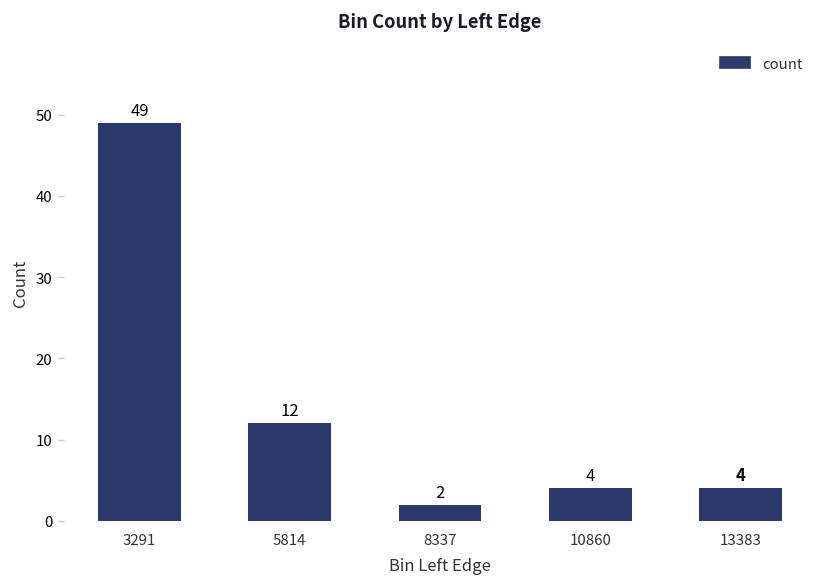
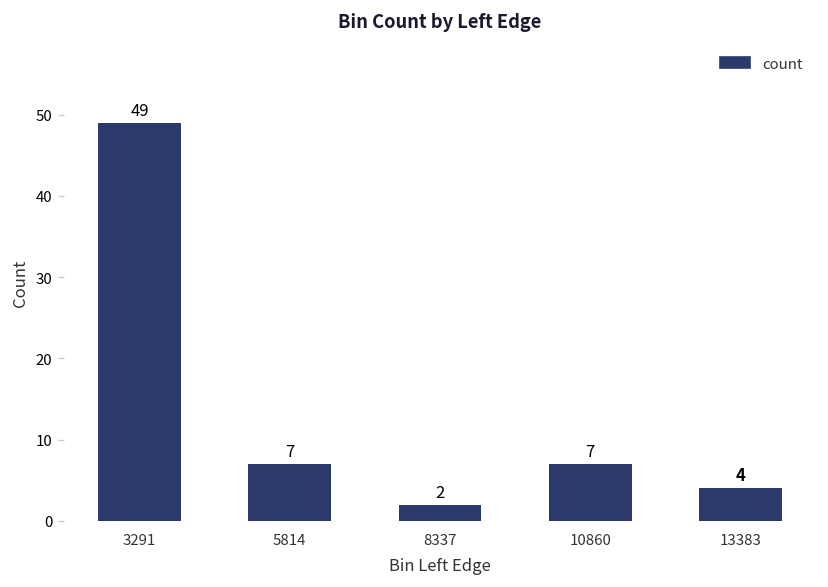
5814: 12 -> 7
10860: 4 -> 7
